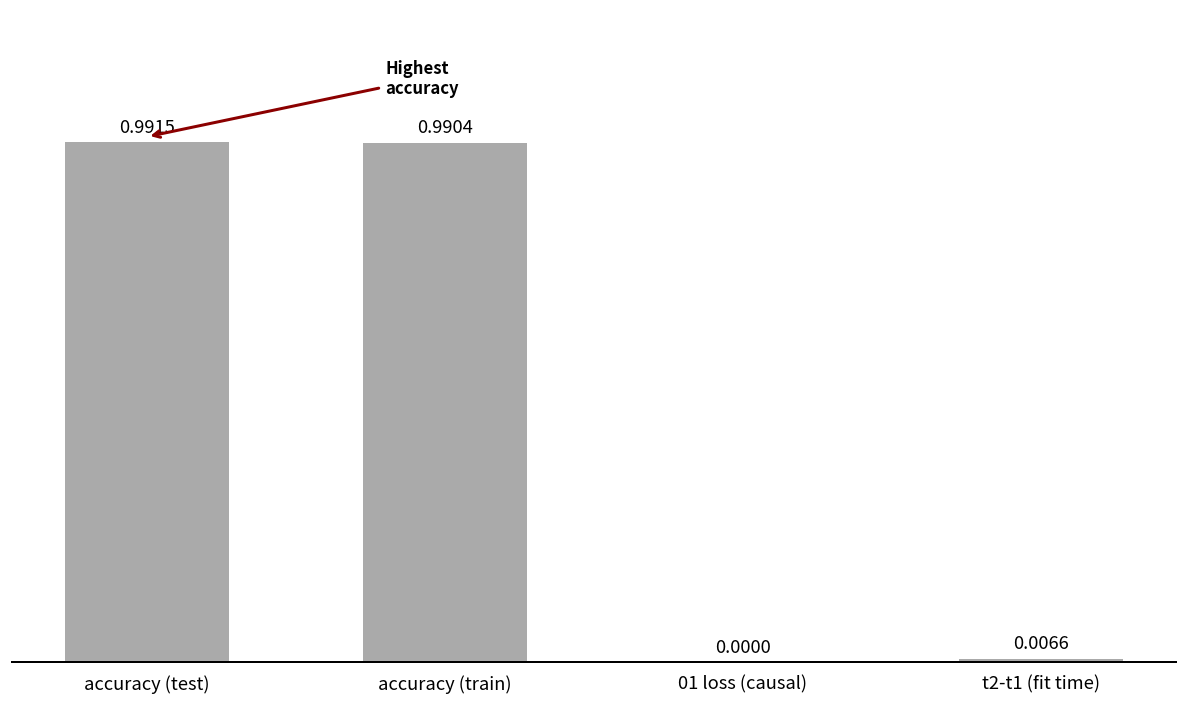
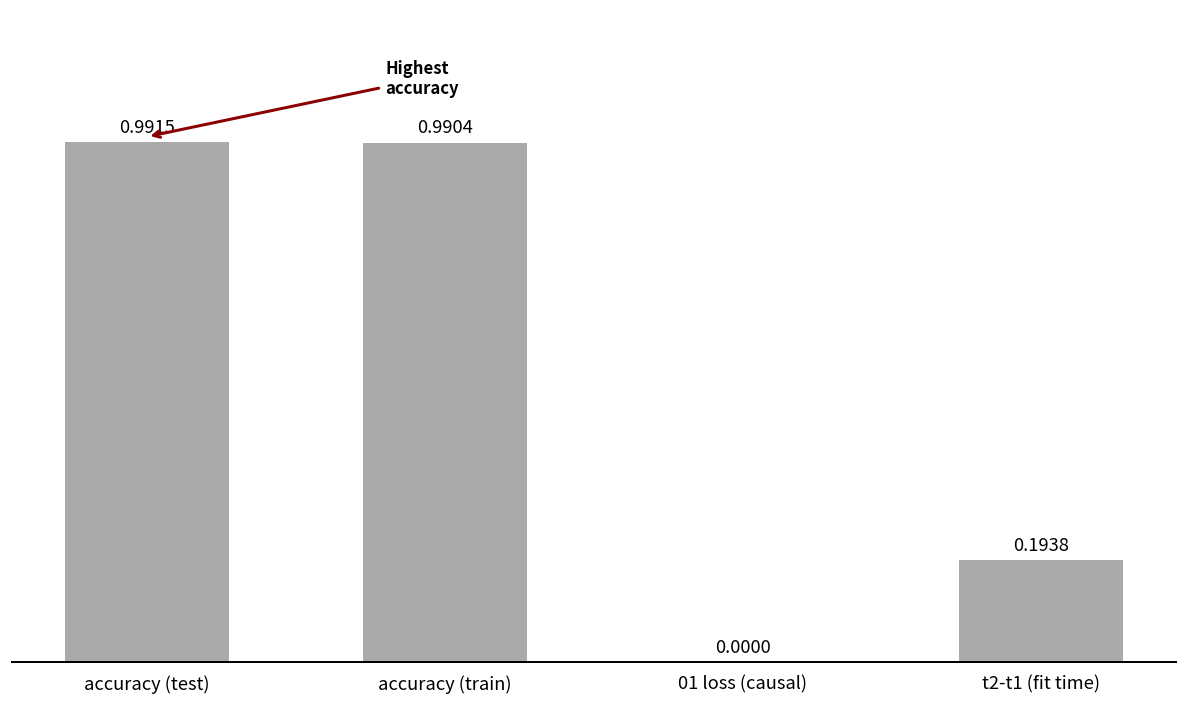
t2-t1 (fit time): 0.0066 -> 0.1938
